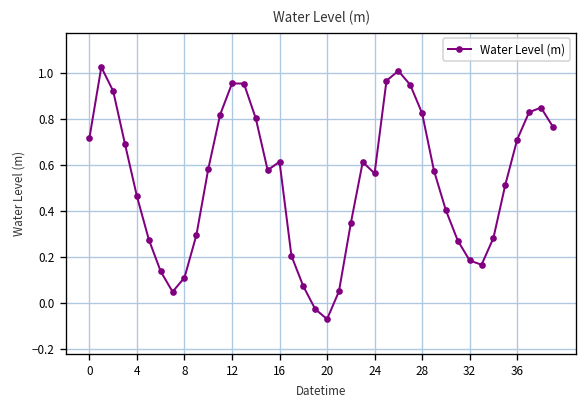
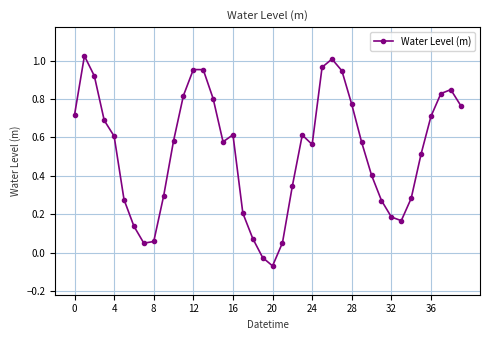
4: 0.46 -> 0.61
8: 0.11 -> 0.06
28: 0.82 -> 0.77
